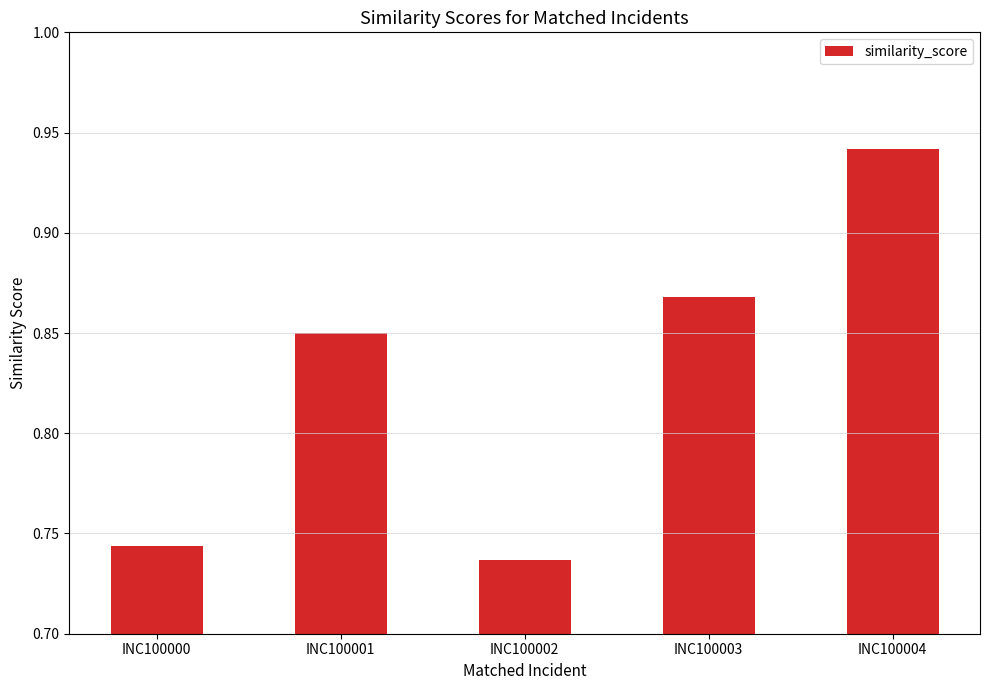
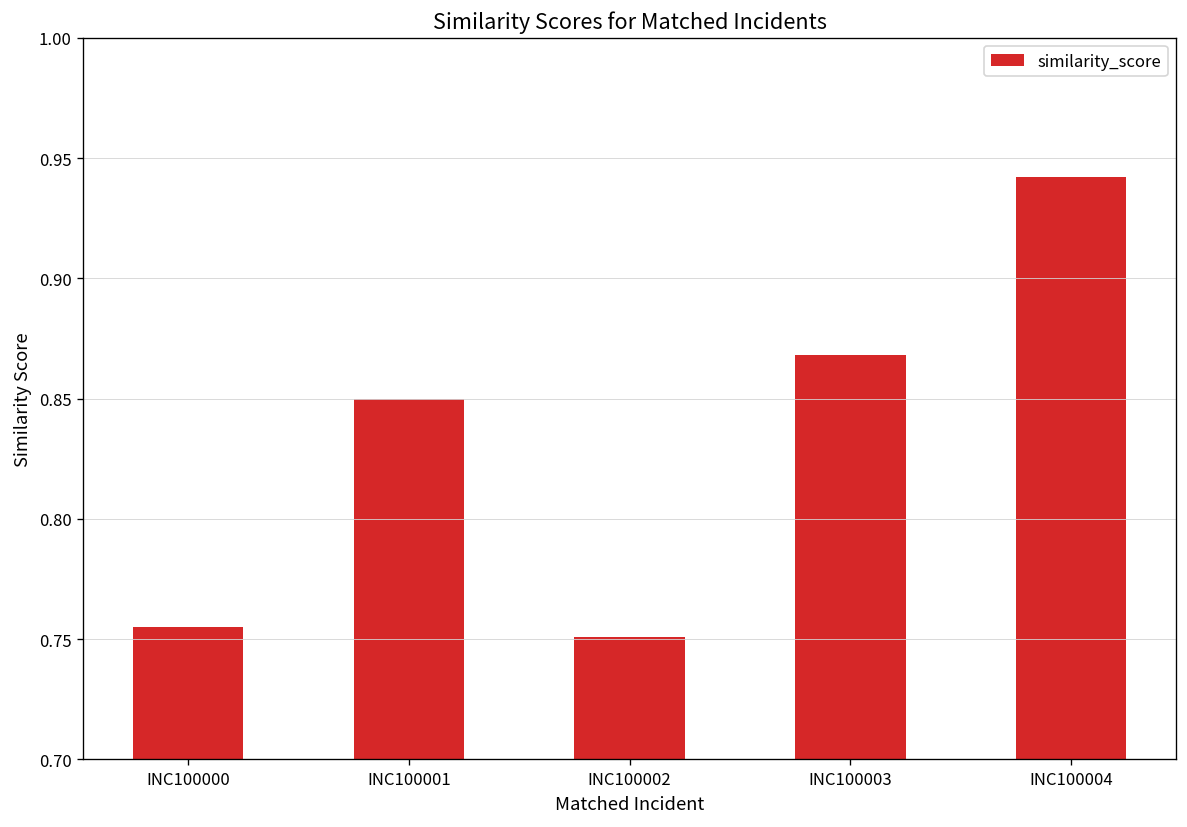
INC100000: 0.744 -> 0.755
INC100002: 0.737 -> 0.751
